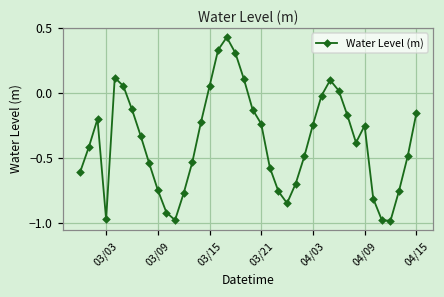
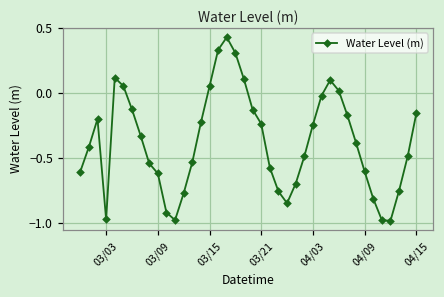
03/09: -0.74 -> -0.62
04/09: -0.25 -> -0.60
